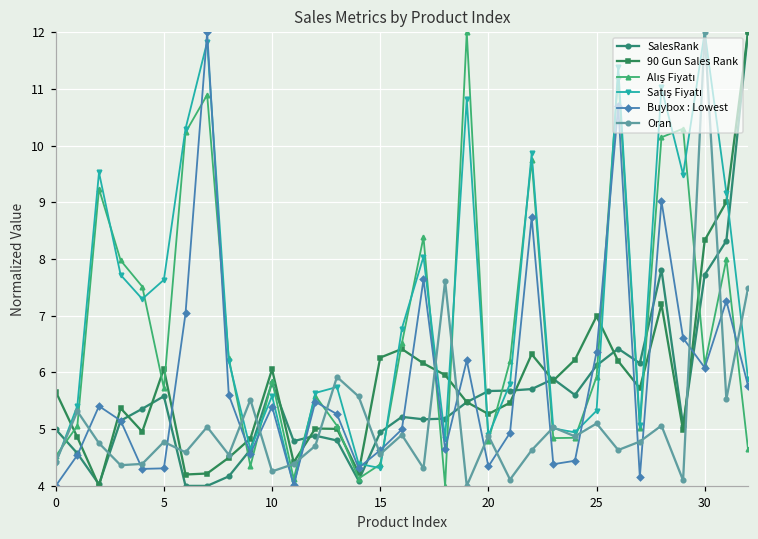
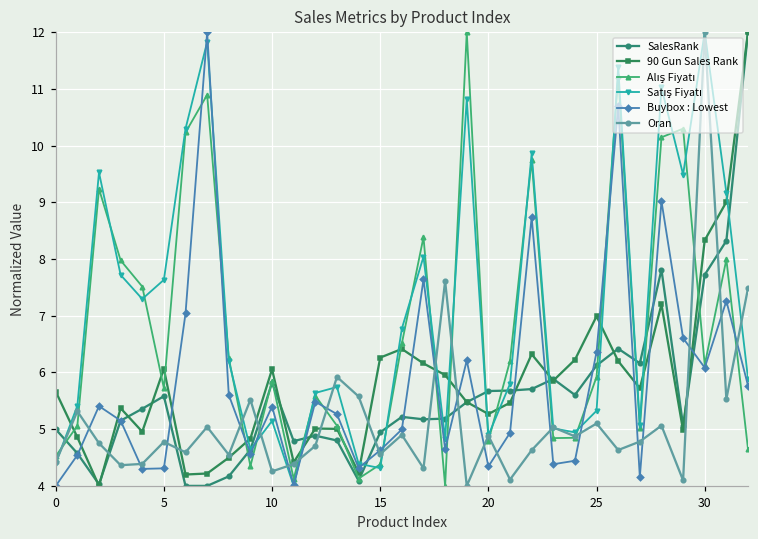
Satış Fiyatı, 10: 5.6 -> 5.1
